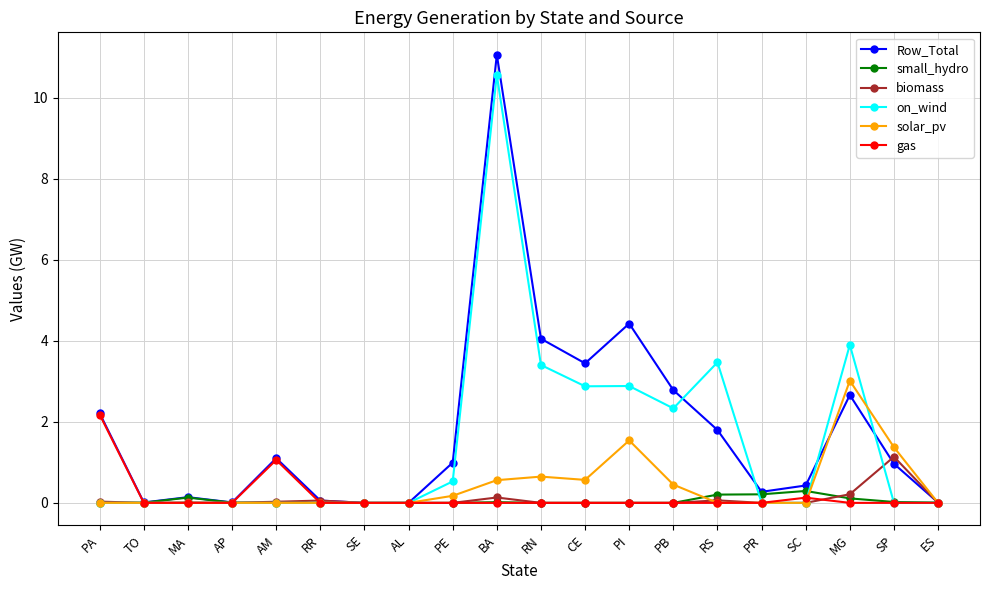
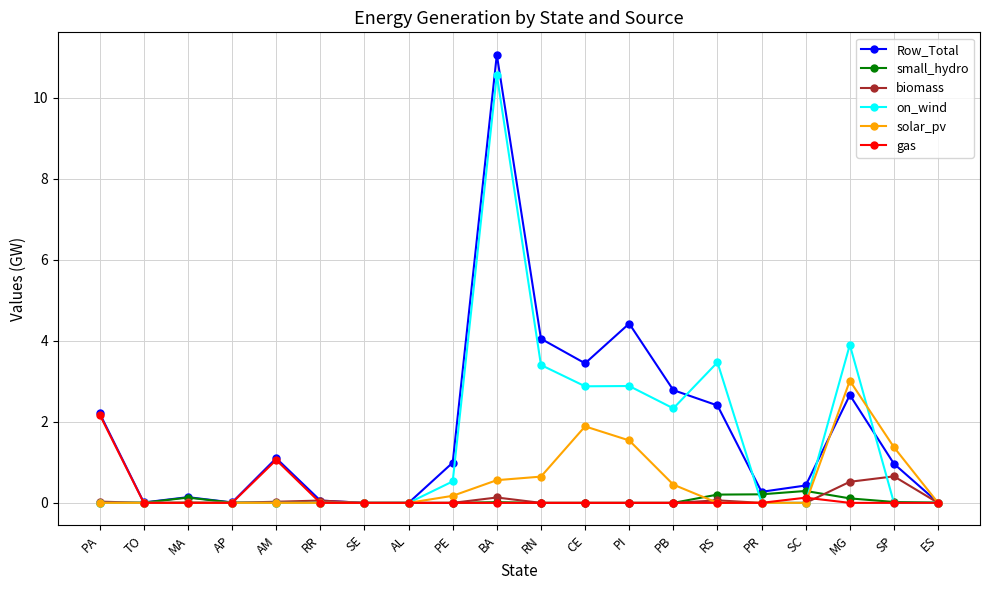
solar_pv, CE: 0.6 -> 1.9
Row_Total, RS: 1.8 -> 2.4
biomass, MG: 0.2 -> 0.5
biomass, SP: 1.1 -> 0.7
